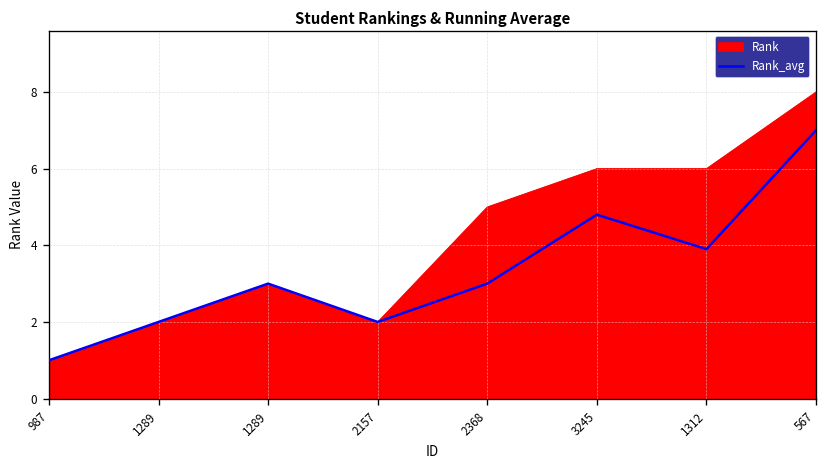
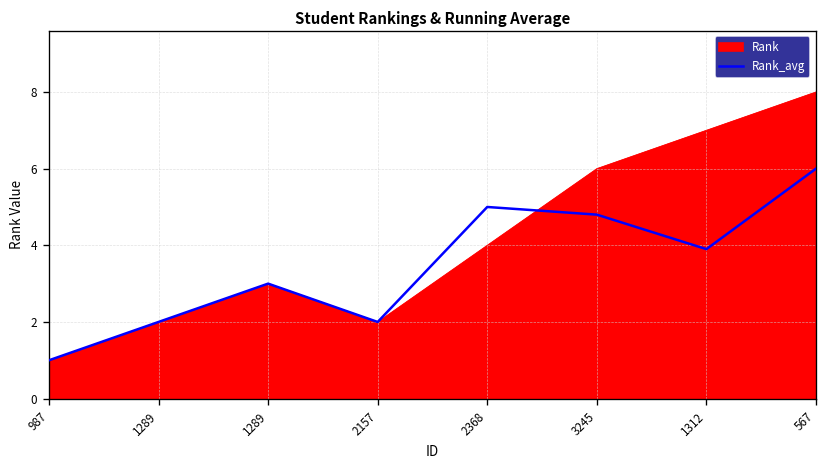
Rank, 2368: 5 -> 4
Rank_avg, 2368: 3 -> 5
Rank, 1312: 6 -> 7
Rank_avg, 567: 7 -> 6
